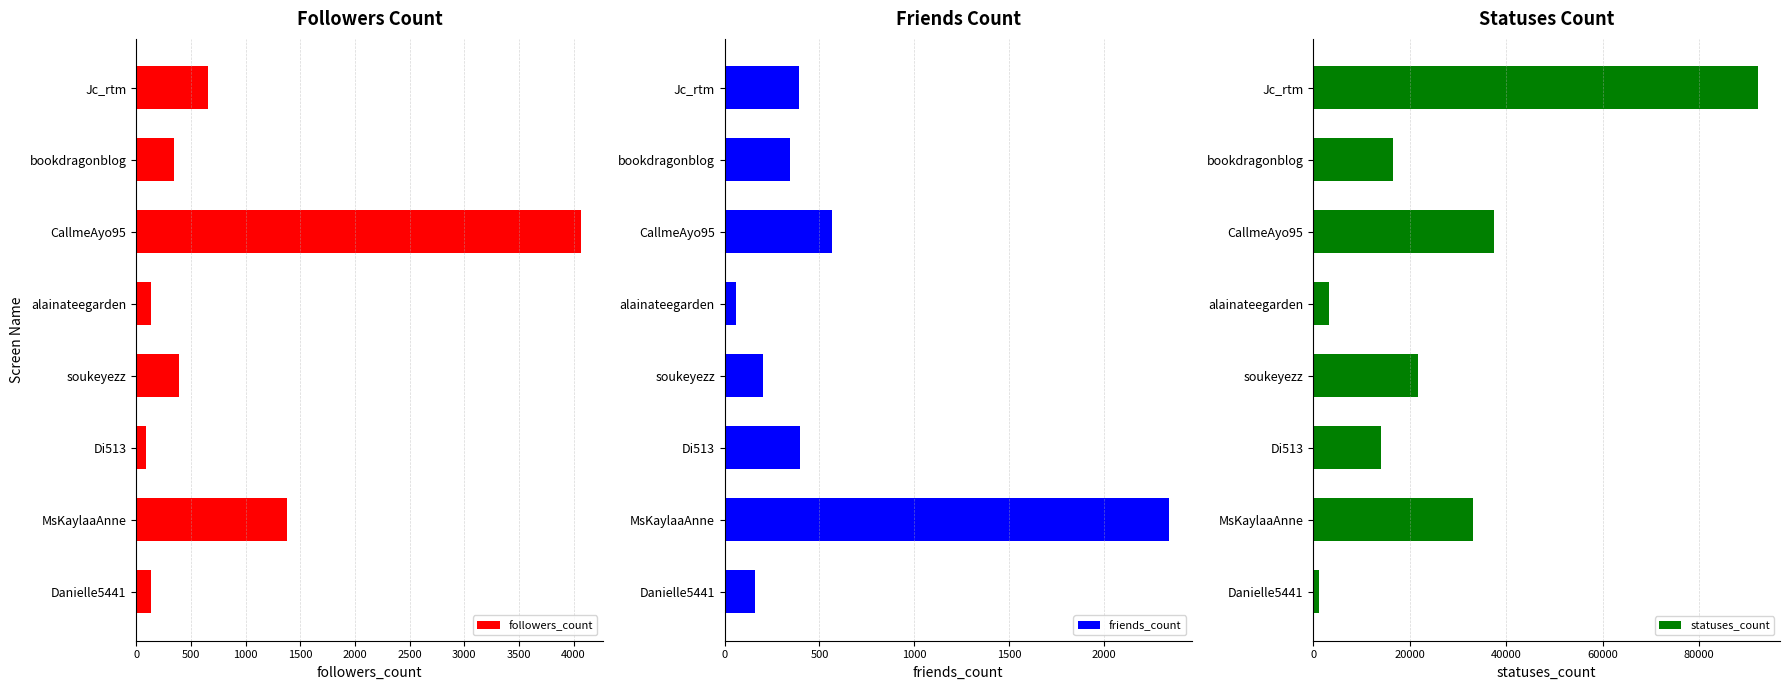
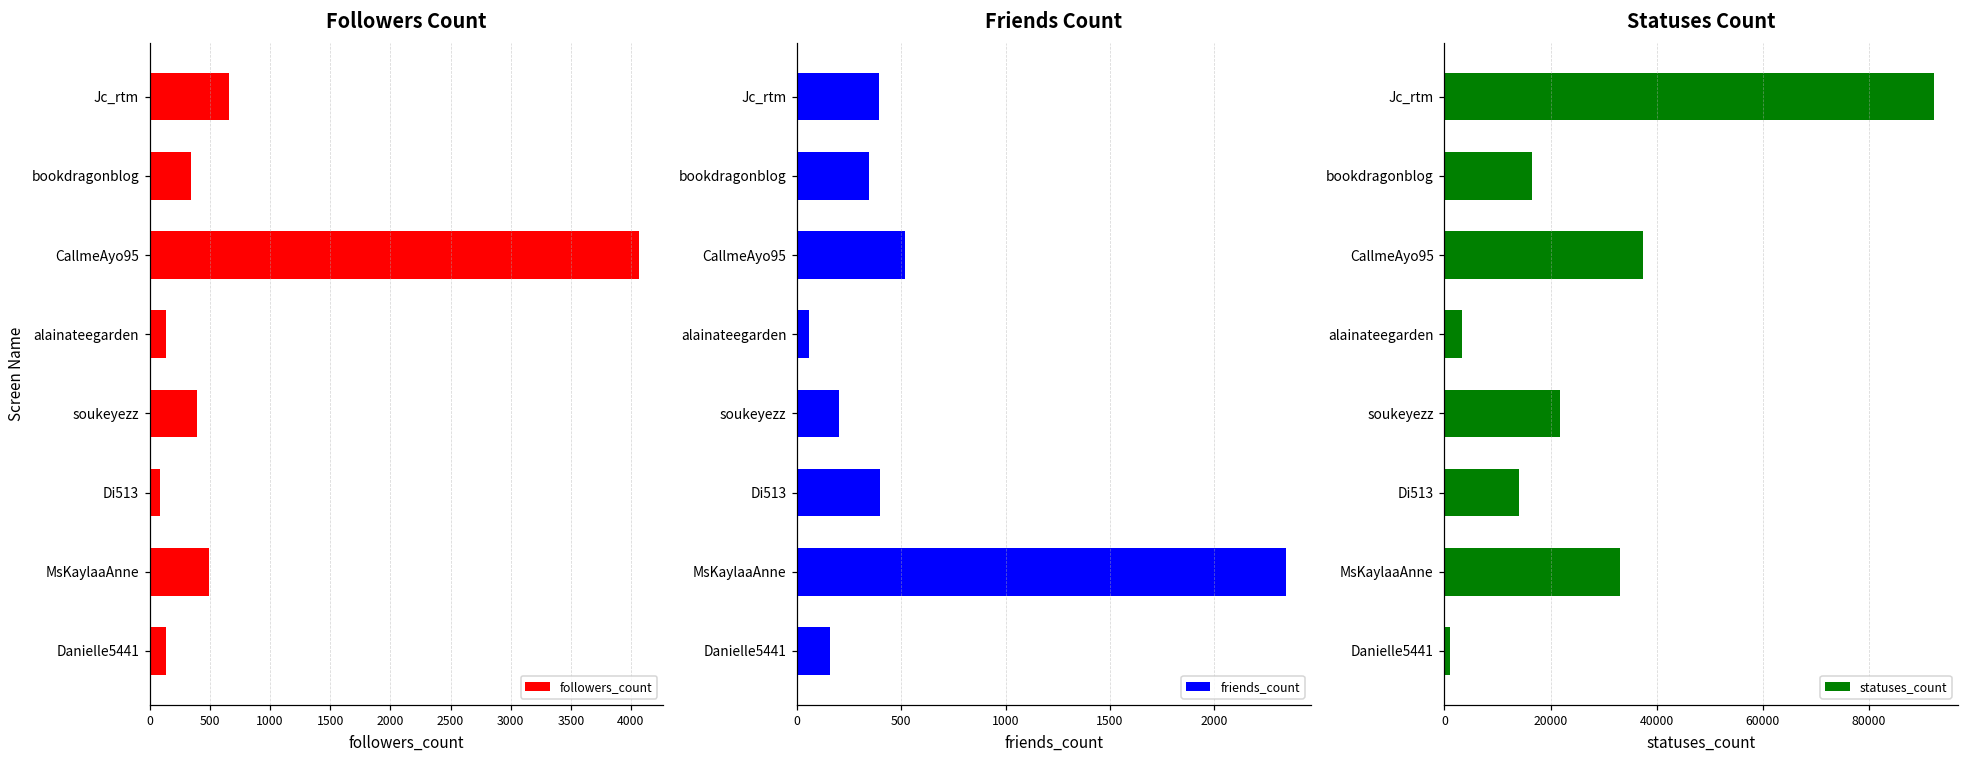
Followers Count, MsKaylaaAnne: 1380 -> 490
Friends Count, CallmeAyo95: 570 -> 520
